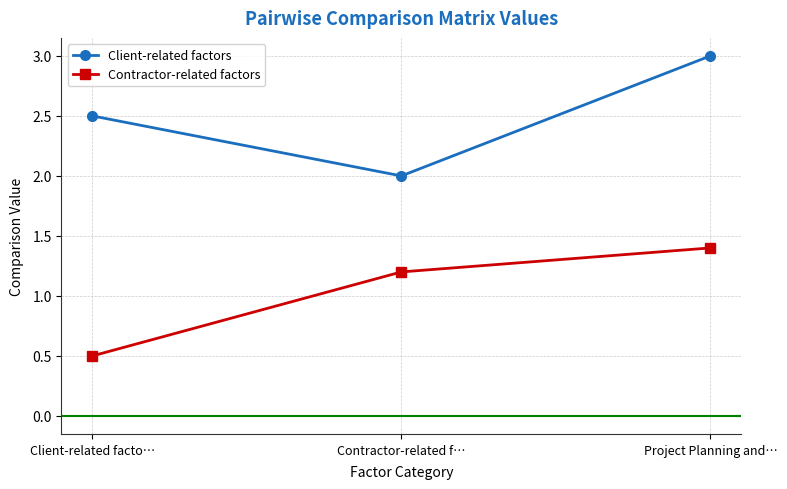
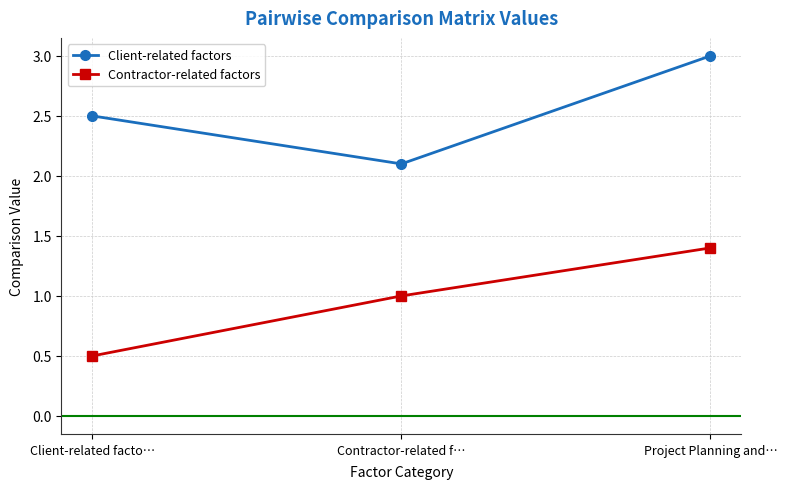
Client-related factors, Contractor-related f…: 2.0 -> 2.1
Contractor-related factors, Contractor-related f…: 1.2 -> 1.0
